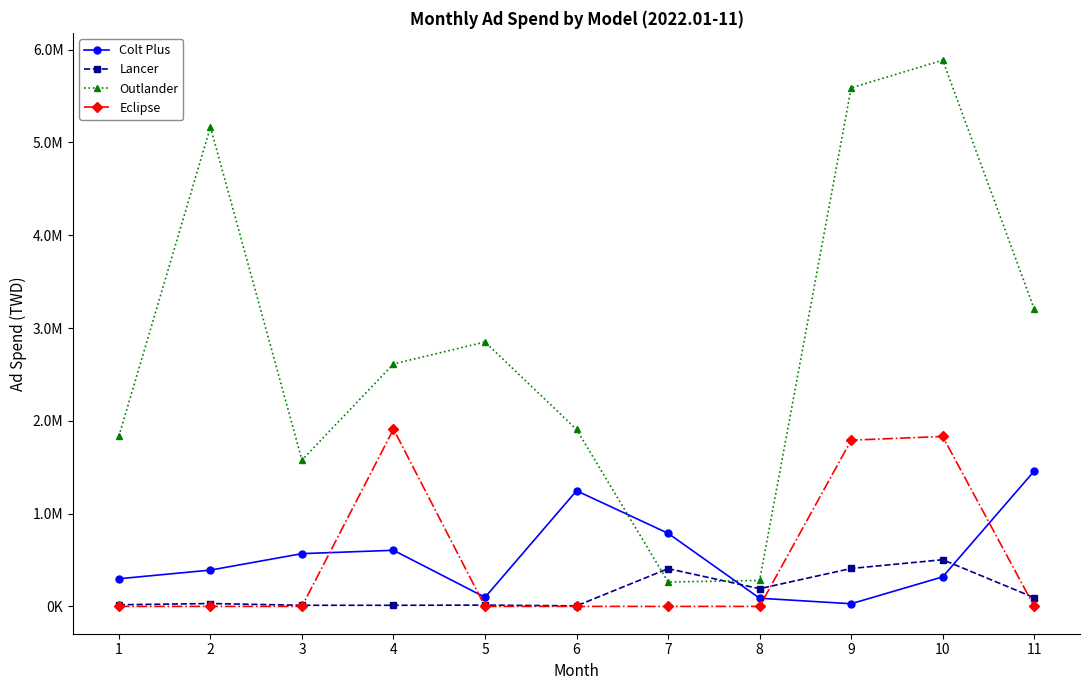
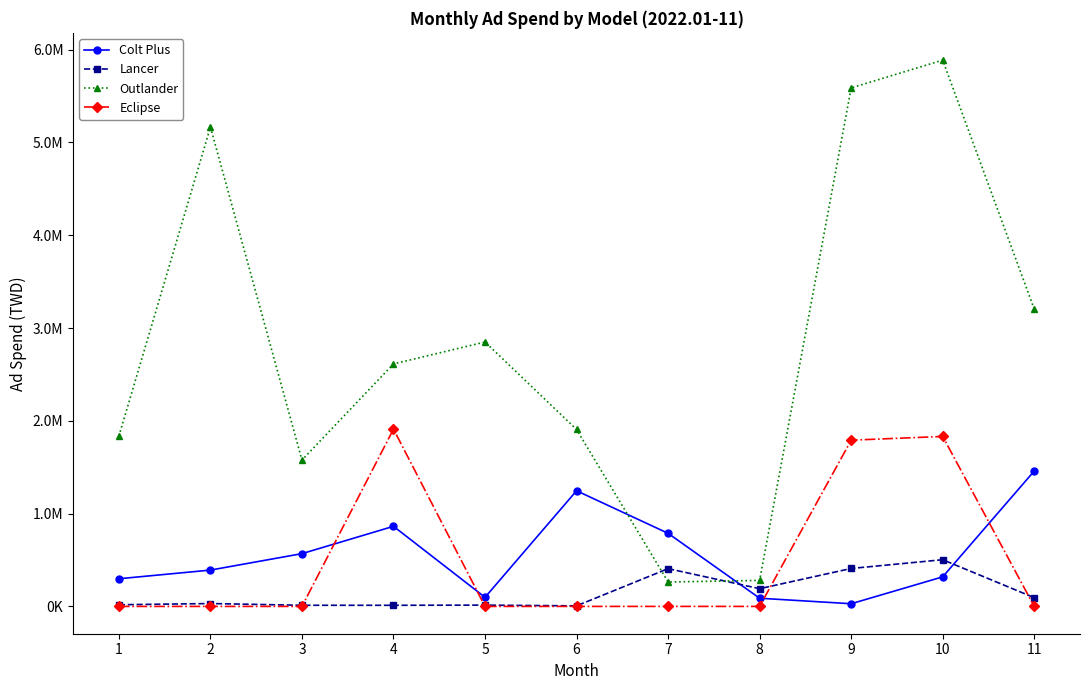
Colt Plus, 4: 600000 -> 900000
